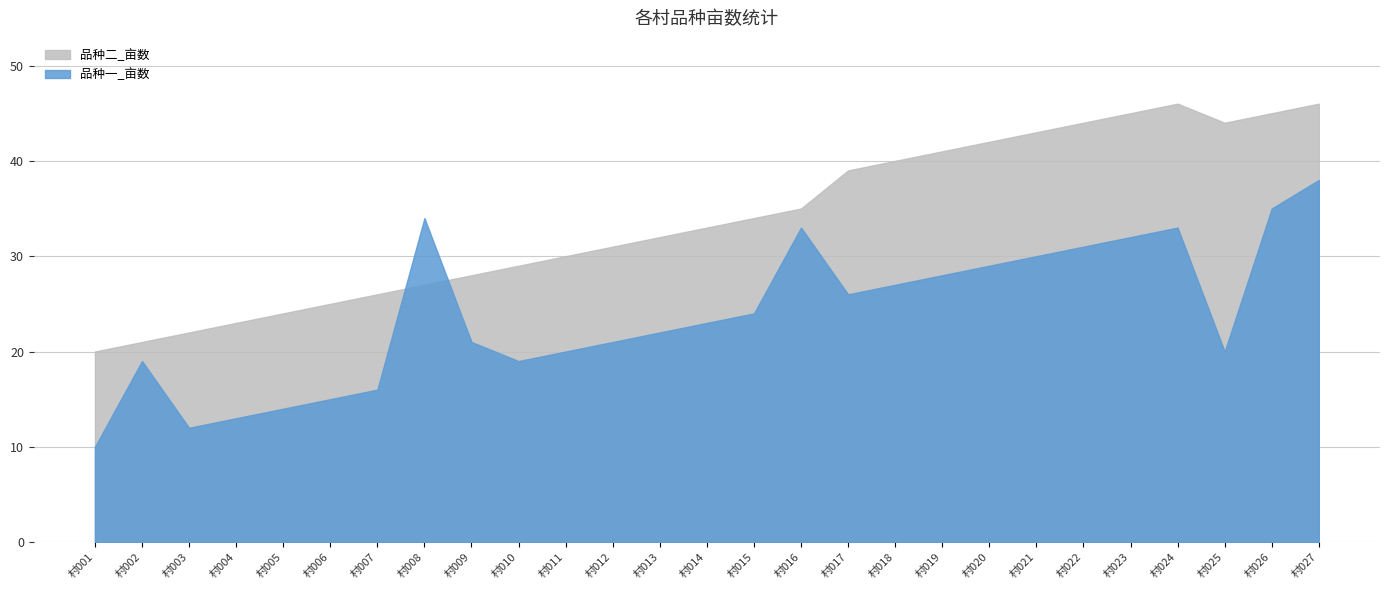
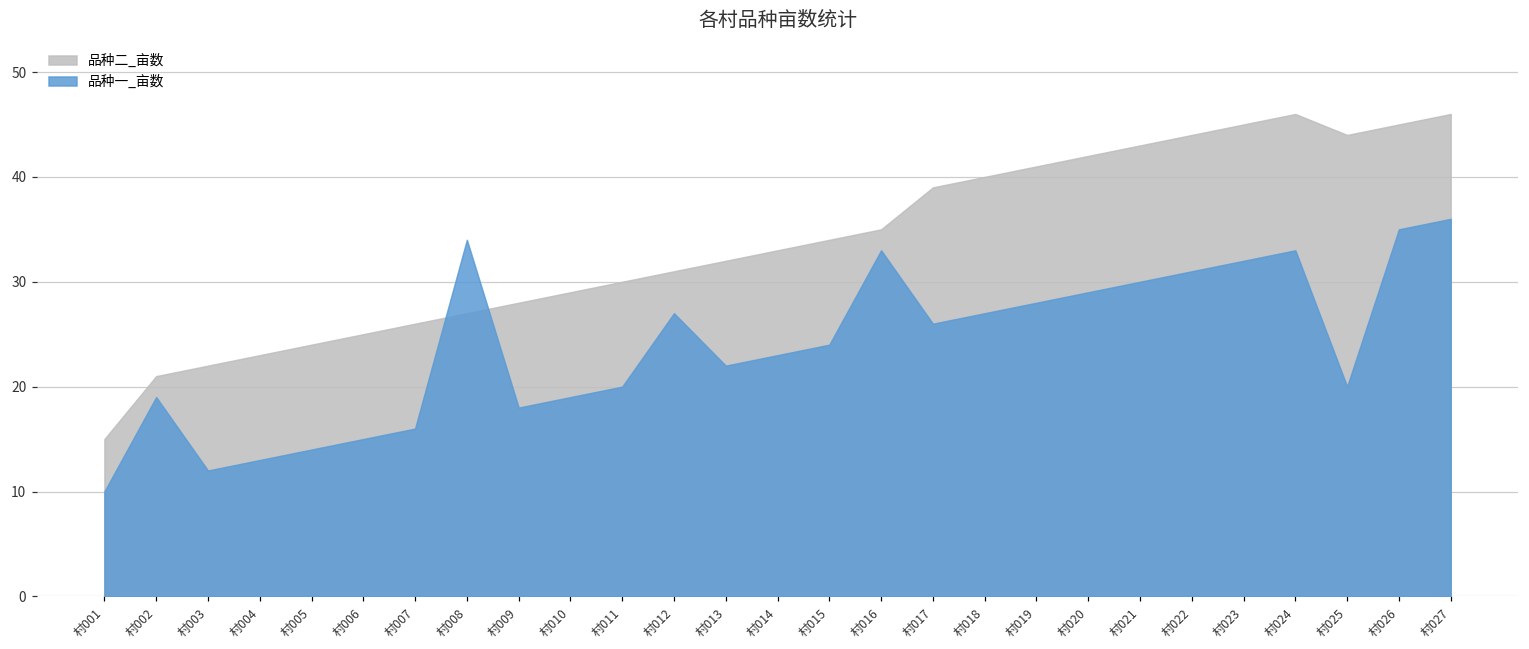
品种二_亩数, 村001: 20 -> 15
品种一_亩数, 村009: 21 -> 18
品种一_亩数, 村012: 21 -> 27
品种一_亩数, 村027: 38 -> 36
